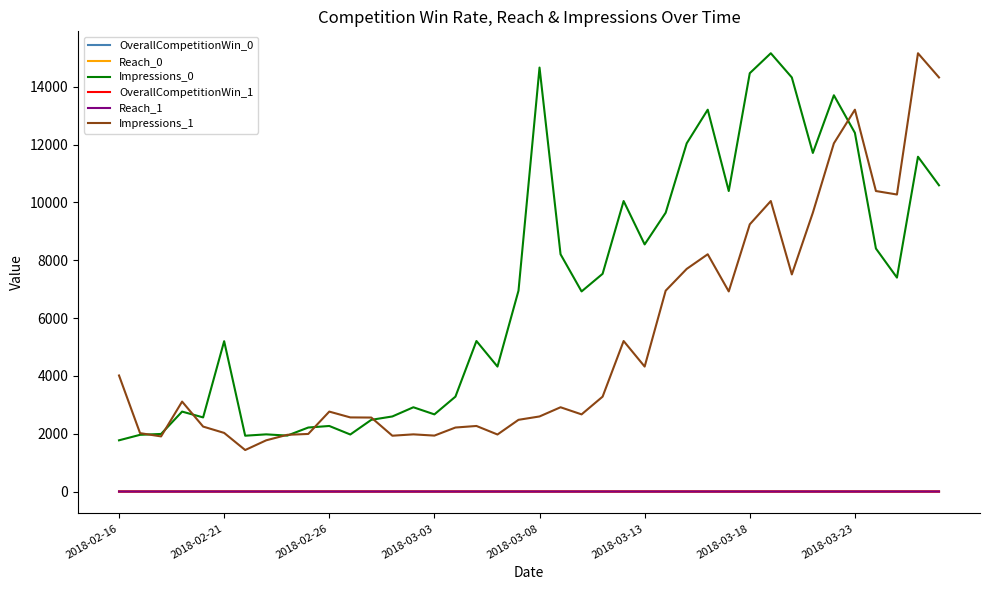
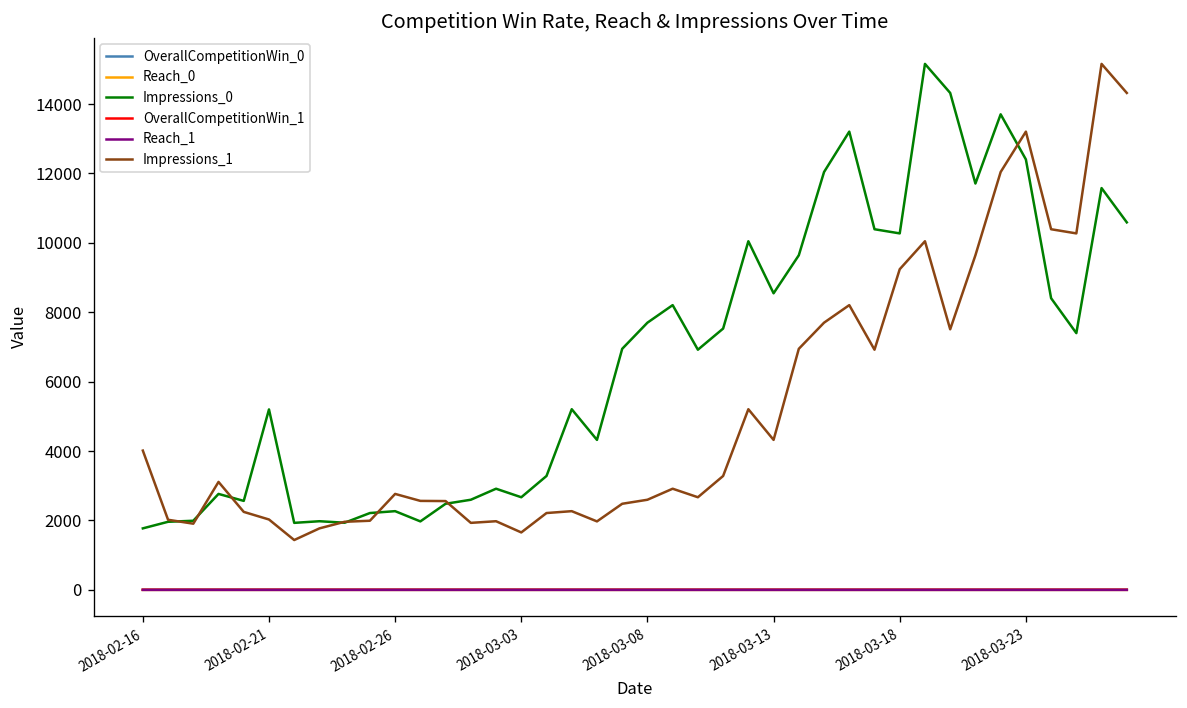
Impressions_1, 2018-03-03: 1900 -> 1700
Impressions_0, 2018-03-08: 14700 -> 7700
Impressions_0, 2018-03-18: 14500 -> 10300
